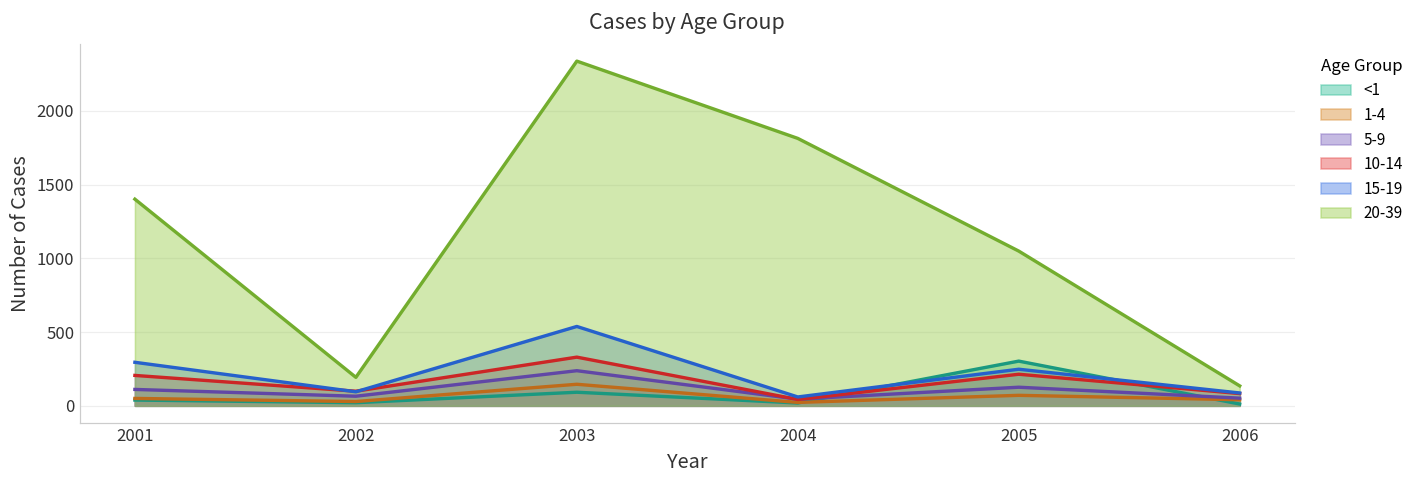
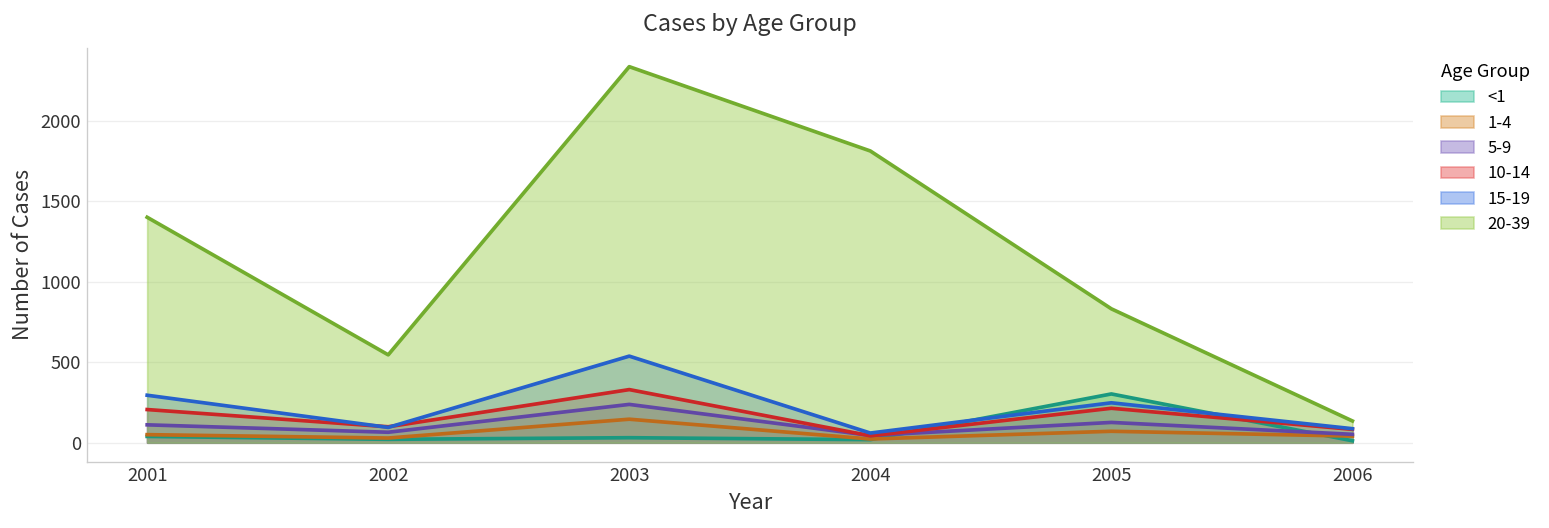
20-39, 2002: 190 -> 550
<1, 2003: 90 -> 30
20-39, 2005: 1050 -> 830
